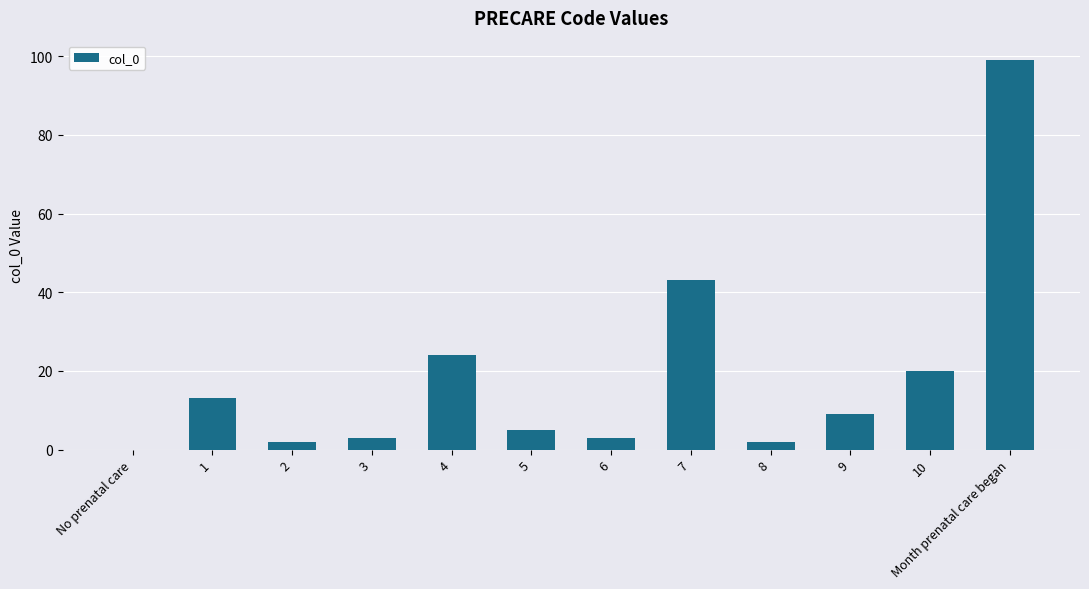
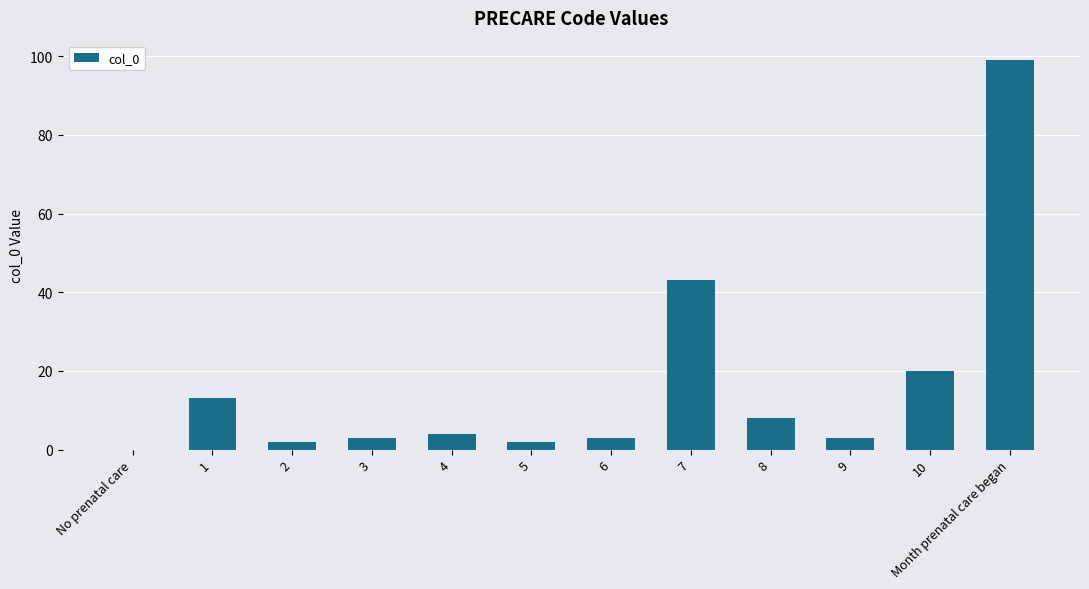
4: 24 -> 4
5: 5 -> 2
8: 2 -> 8
9: 9 -> 3
